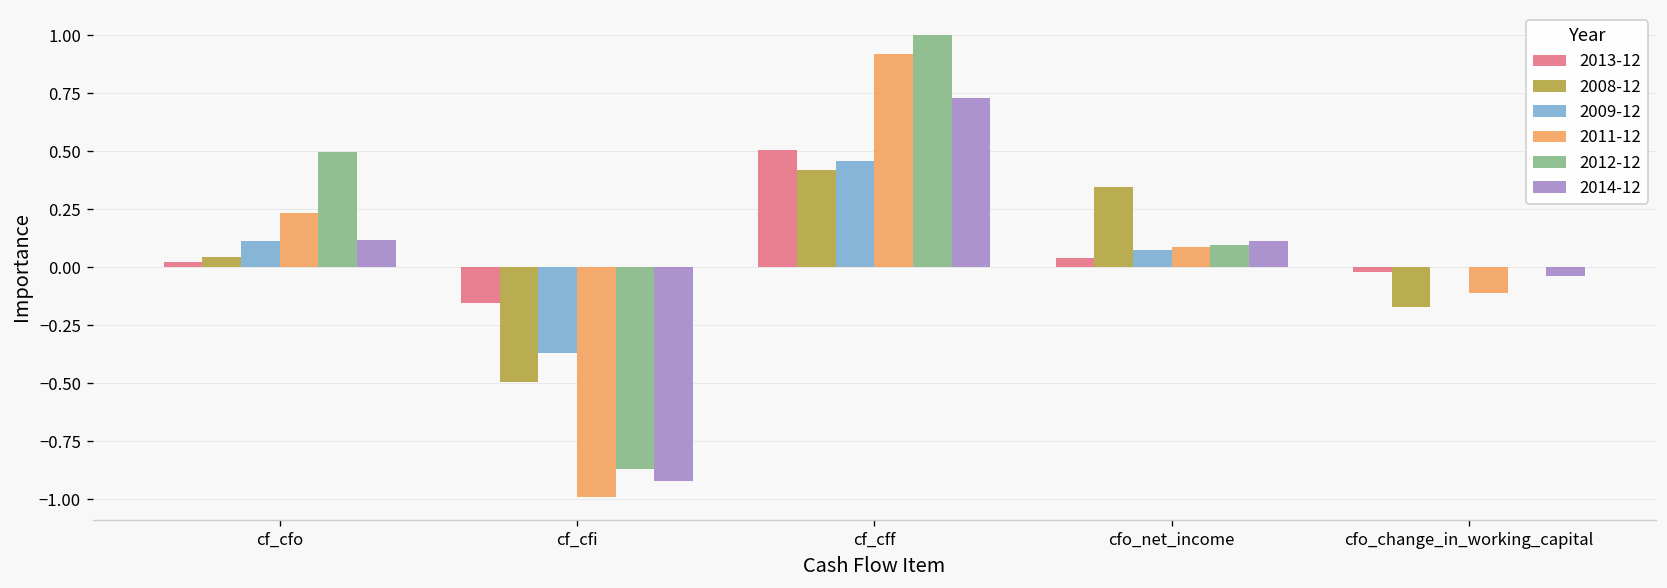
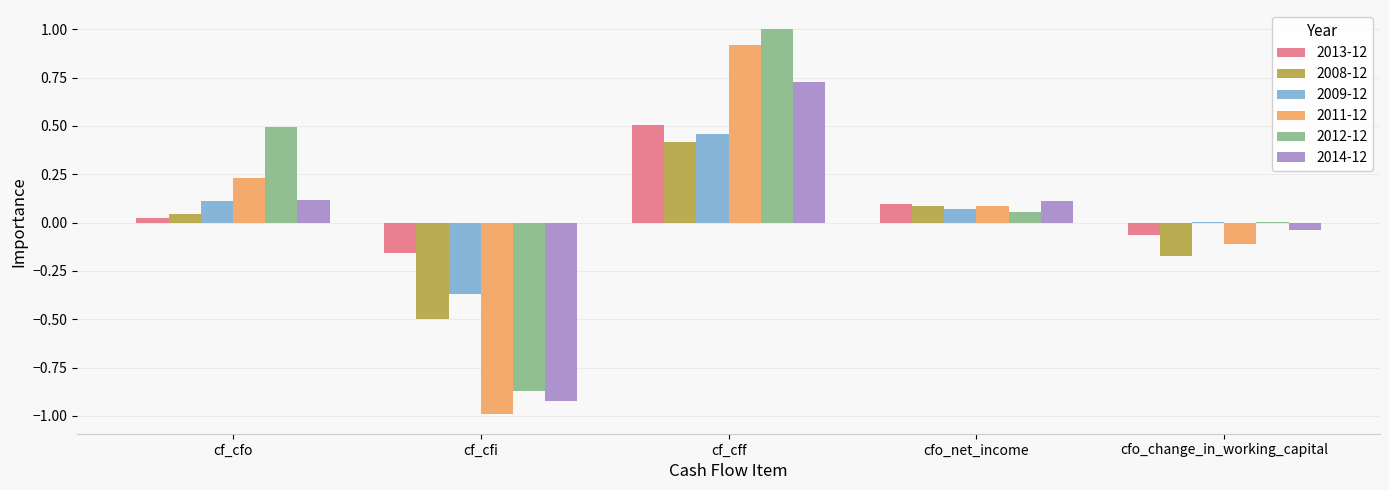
2013-12, cfo_net_income: 0.04 -> 0.10
2008-12, cfo_net_income: 0.35 -> 0.08
2012-12, cfo_net_income: 0.10 -> 0.05
2013-12, cfo_change_in_working_capital: -0.02 -> -0.07
